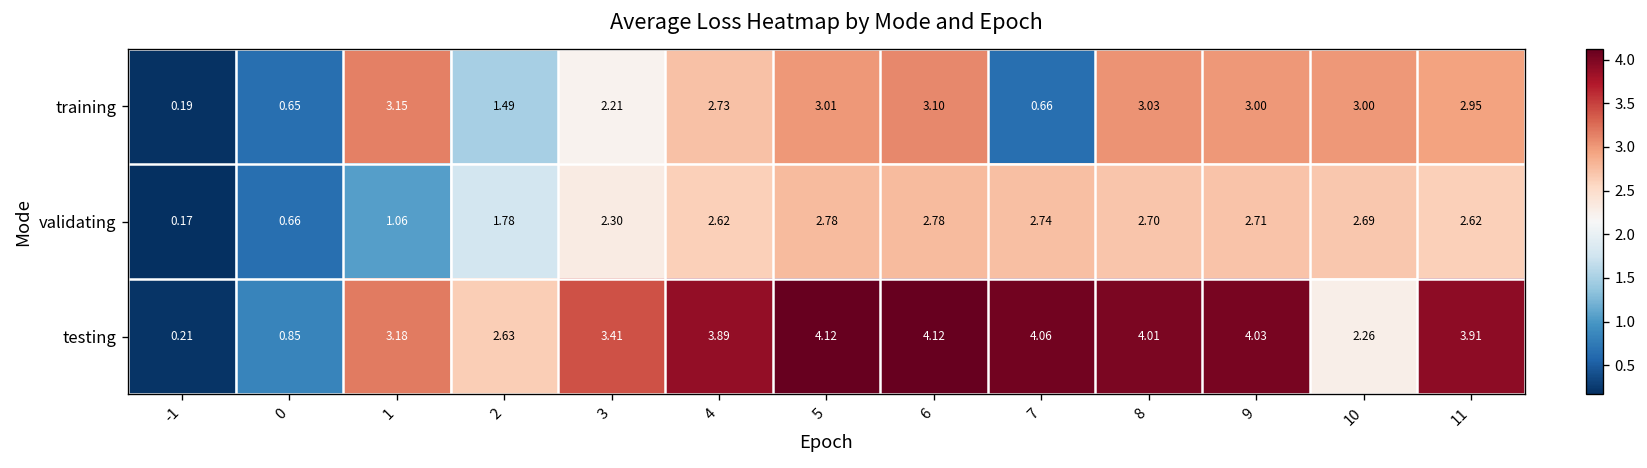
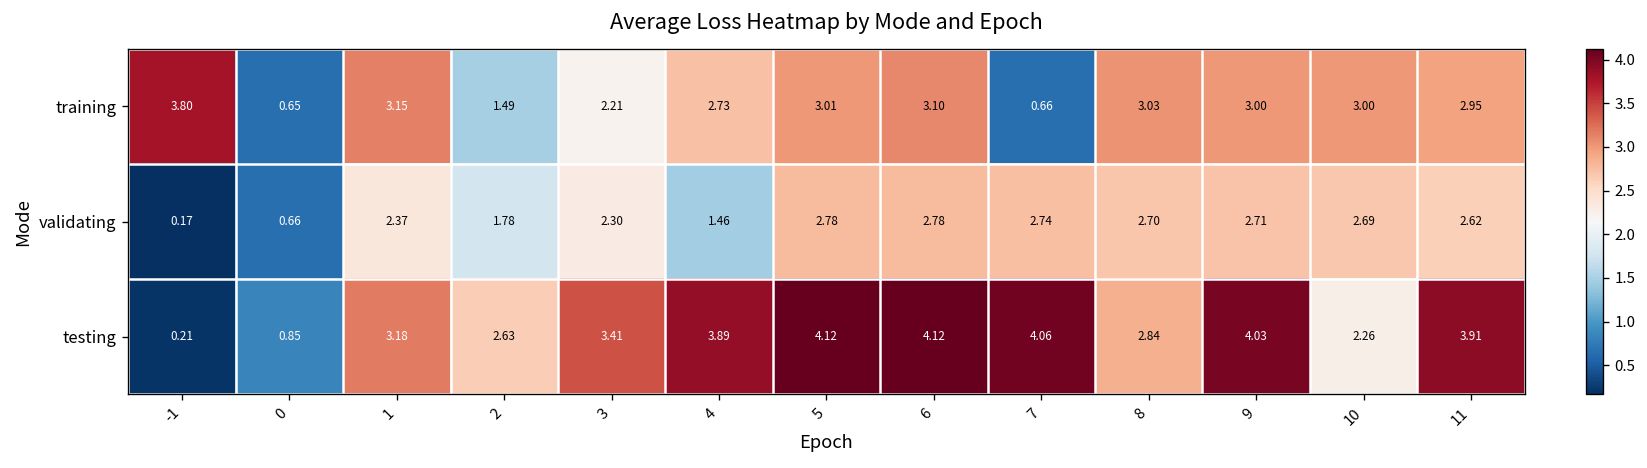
training, -1: 0.19 -> 3.80
validating, 1: 1.06 -> 2.37
validating, 4: 2.62 -> 1.46
testing, 8: 4.01 -> 2.84
